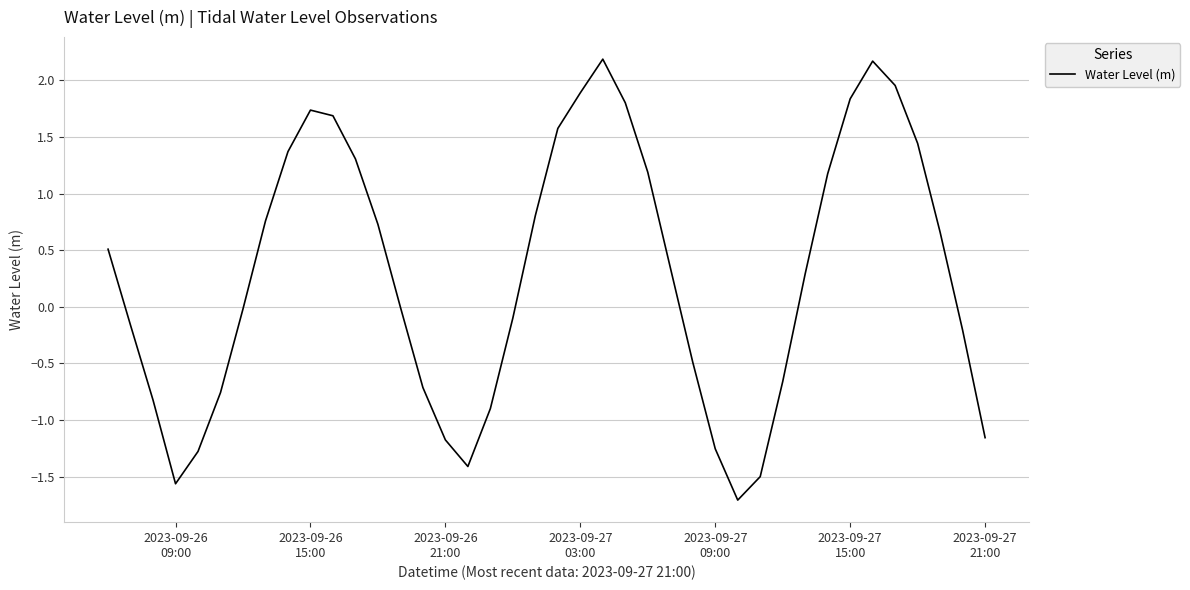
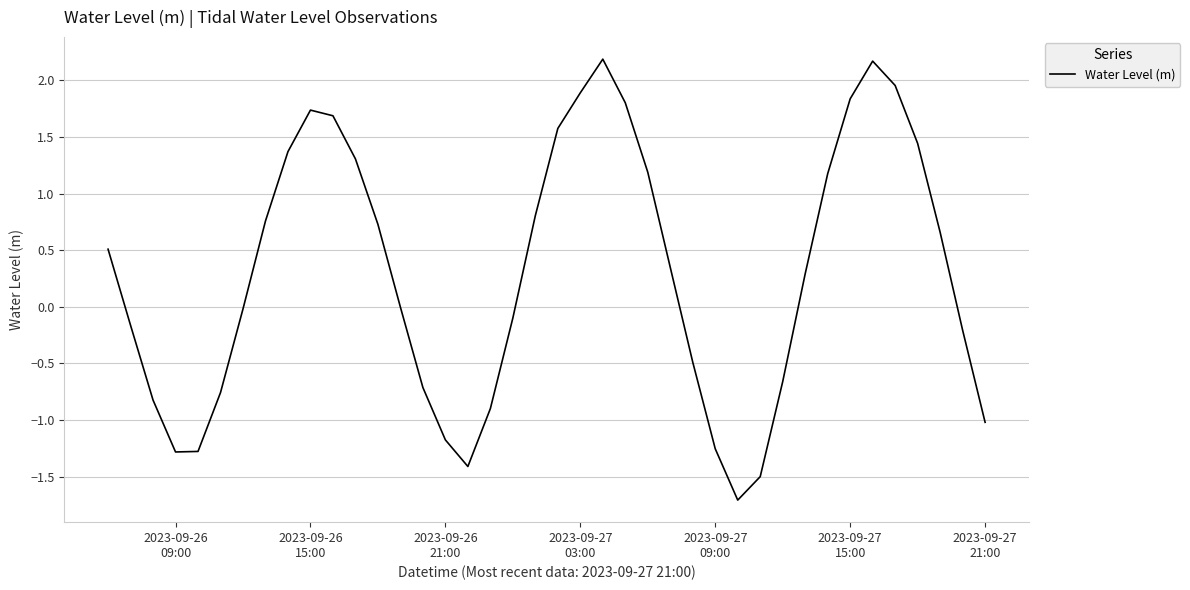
2023-09-26 09:00: -1.56 -> -1.28
2023-09-27 21:00: -1.15 -> -1.02
